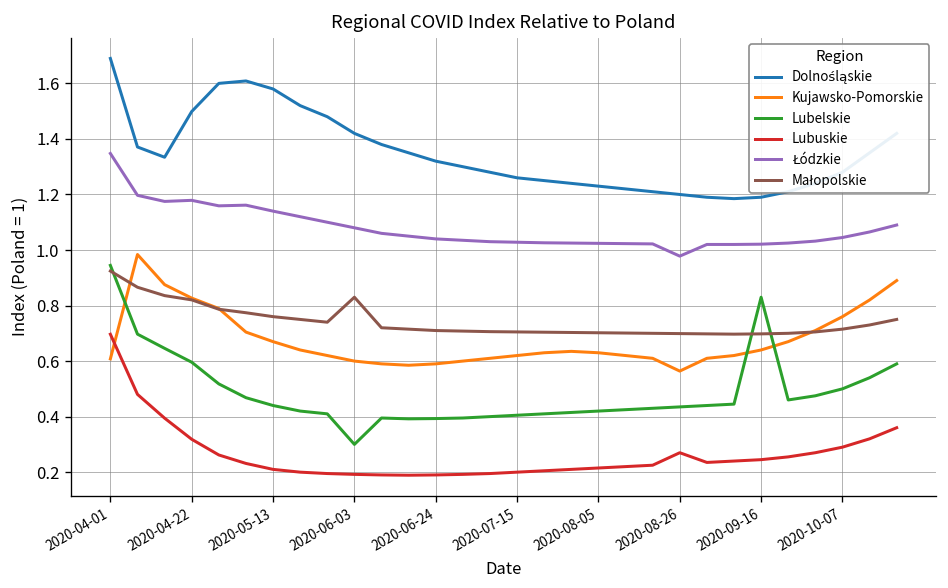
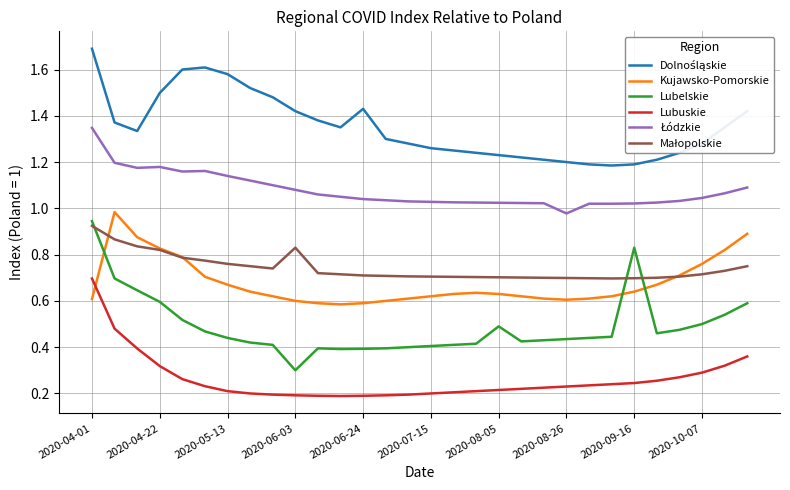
Dolnośląskie, 2020-06-24: 1.32 -> 1.43
Lubelskie, 2020-08-05: 0.42 -> 0.49
Kujawsko-Pomorskie, 2020-08-26: 0.56 -> 0.61
Lubuskie, 2020-08-26: 0.27 -> 0.23
